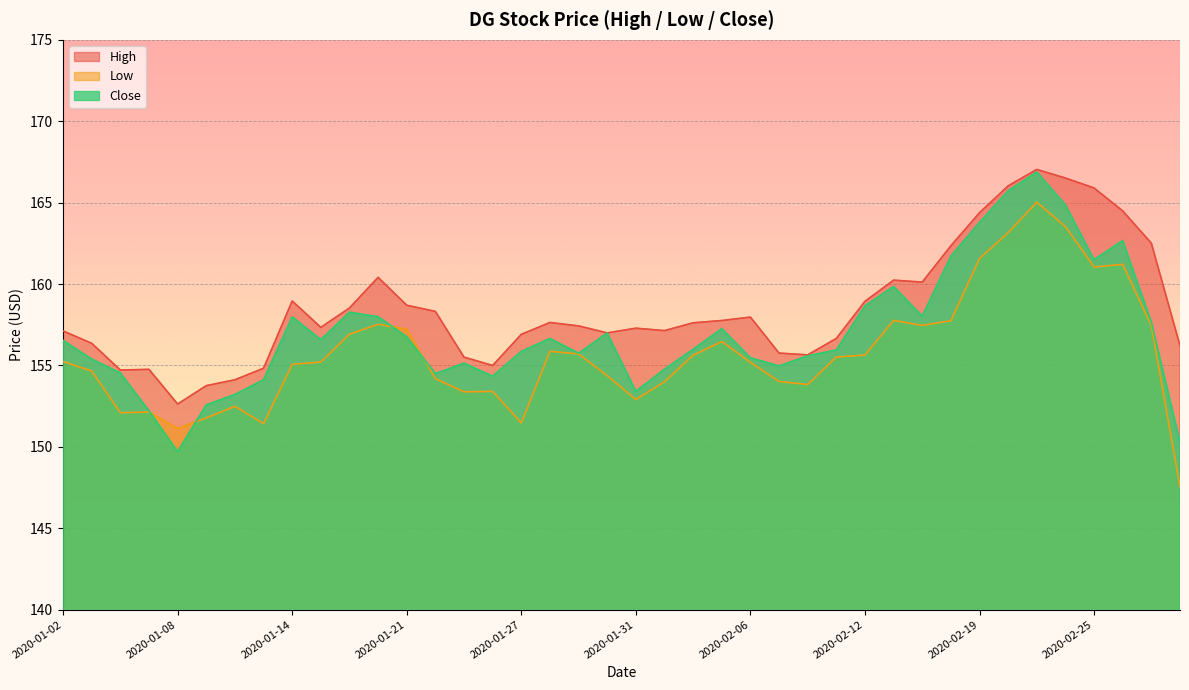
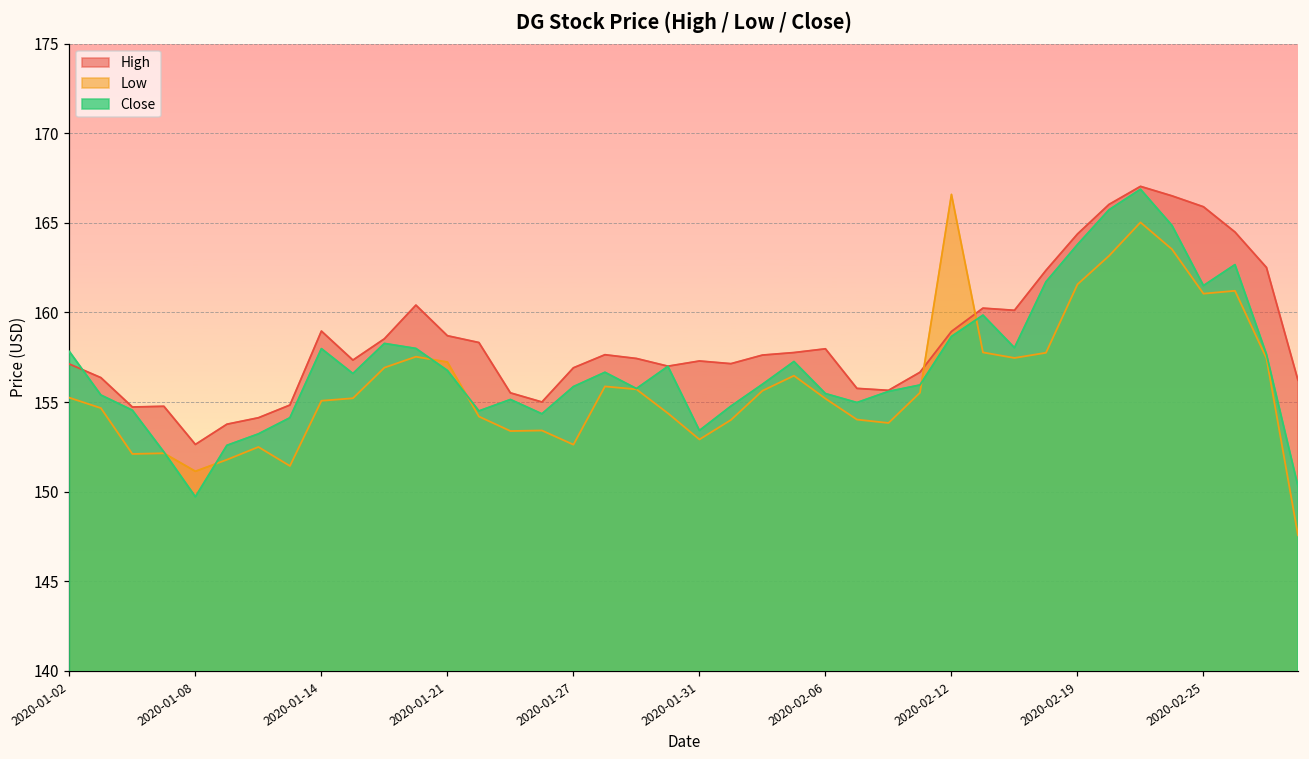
Close, 2020-01-02: 156.5 -> 157.8
Low, 2020-01-27: 151.5 -> 152.6
Low, 2020-02-12: 155.6 -> 166.6
